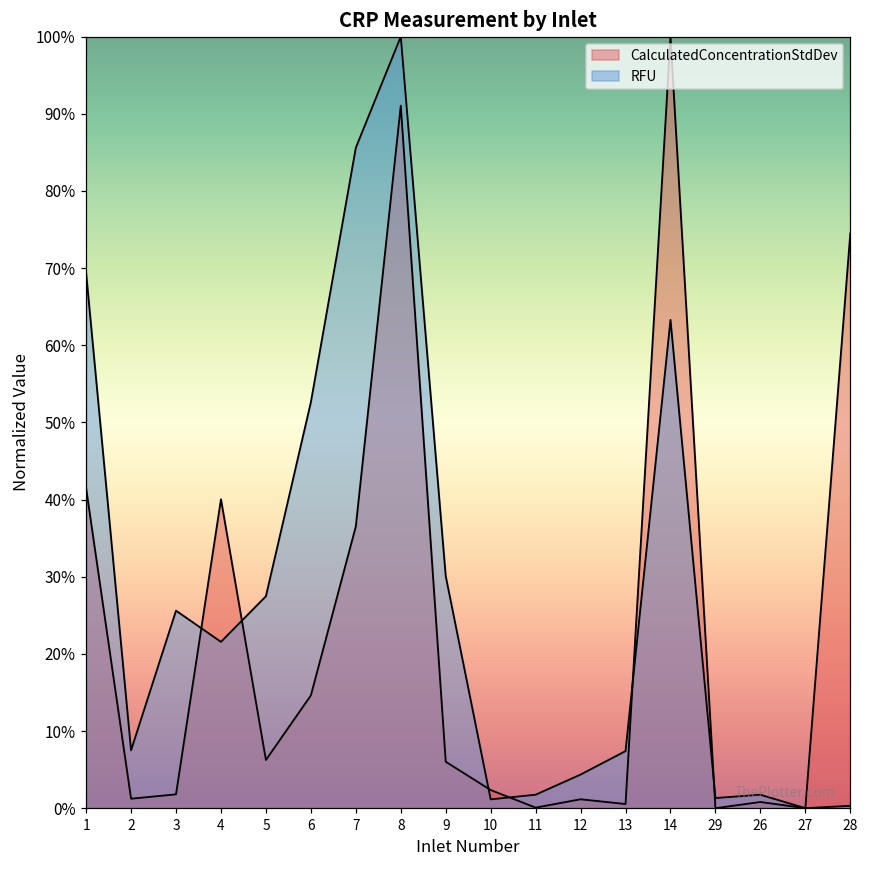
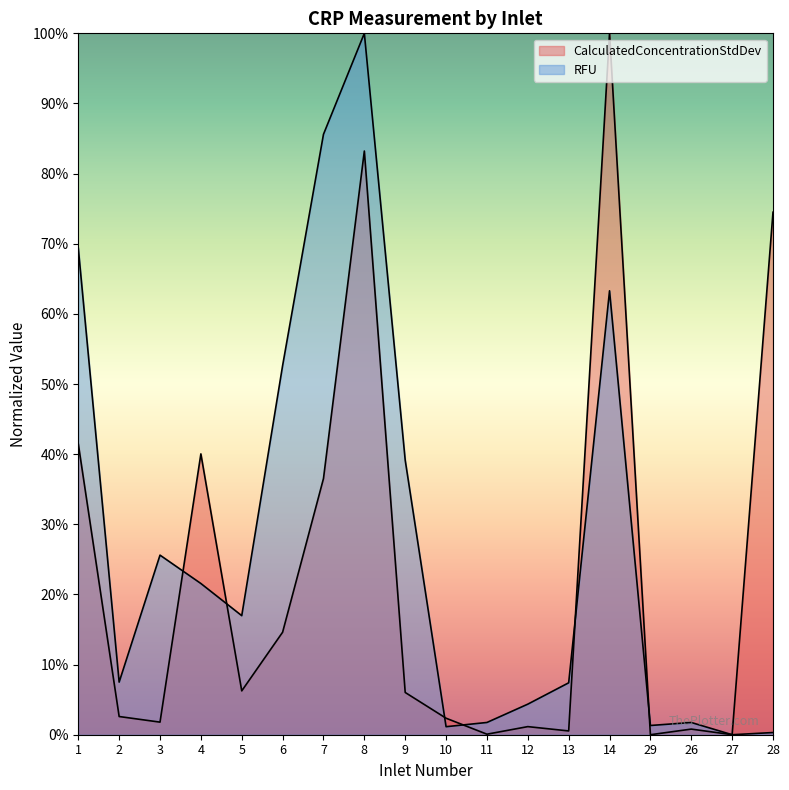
CalculatedConcentrationStdDev, 2: 1% -> 3%
RFU, 5: 27% -> 17%
CalculatedConcentrationStdDev, 8: 91% -> 83%
RFU, 9: 30% -> 39%
